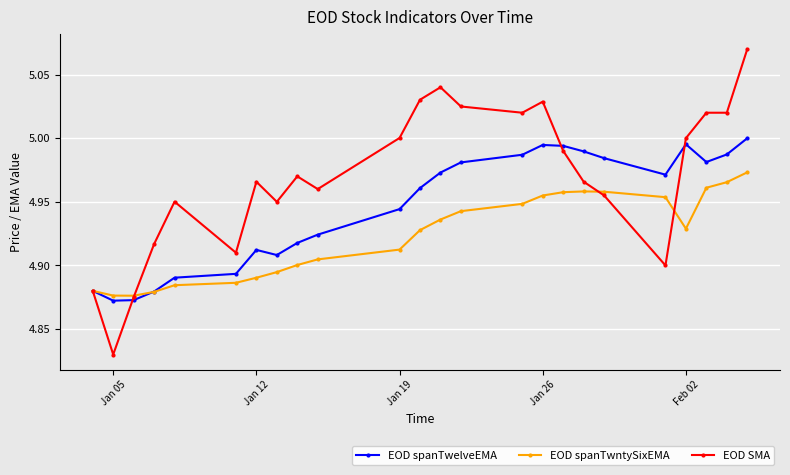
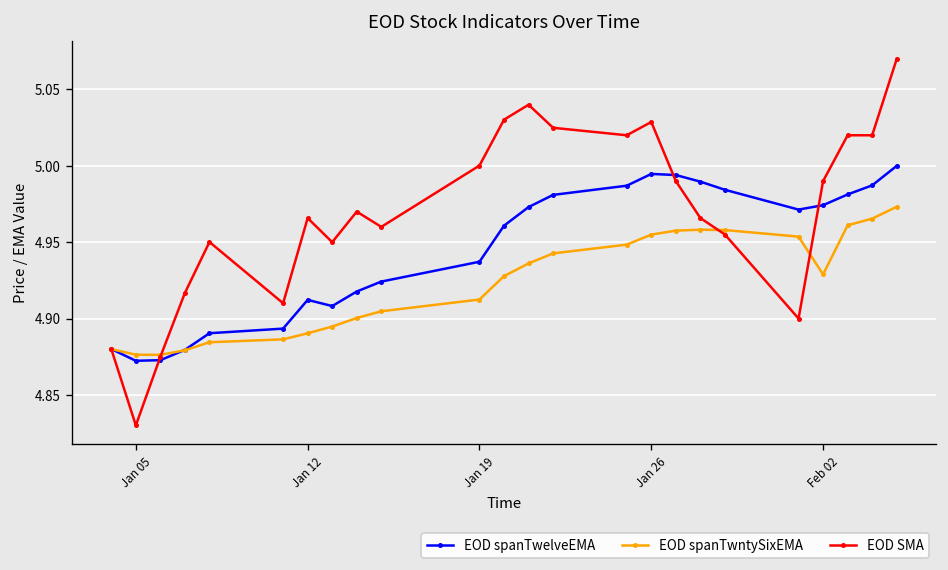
EOD spanTwelveEMA, Jan 19: 4.944 -> 4.937
EOD spanTwelveEMA, Feb 02: 4.995 -> 4.974
EOD SMA, Feb 02: 5.00 -> 4.99
